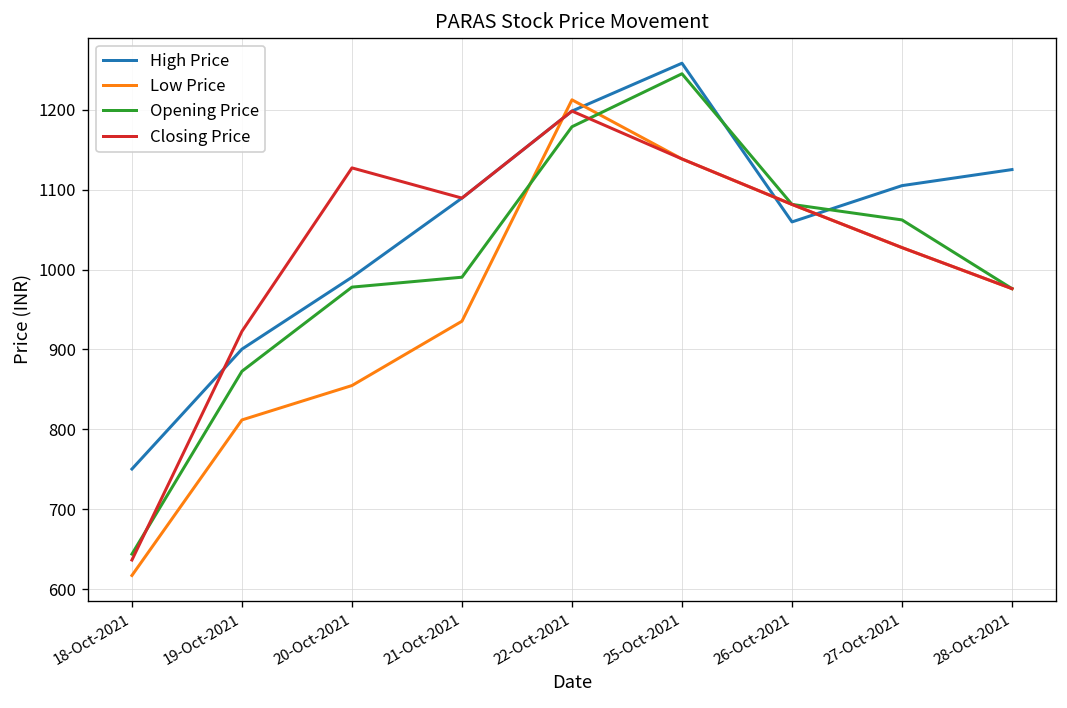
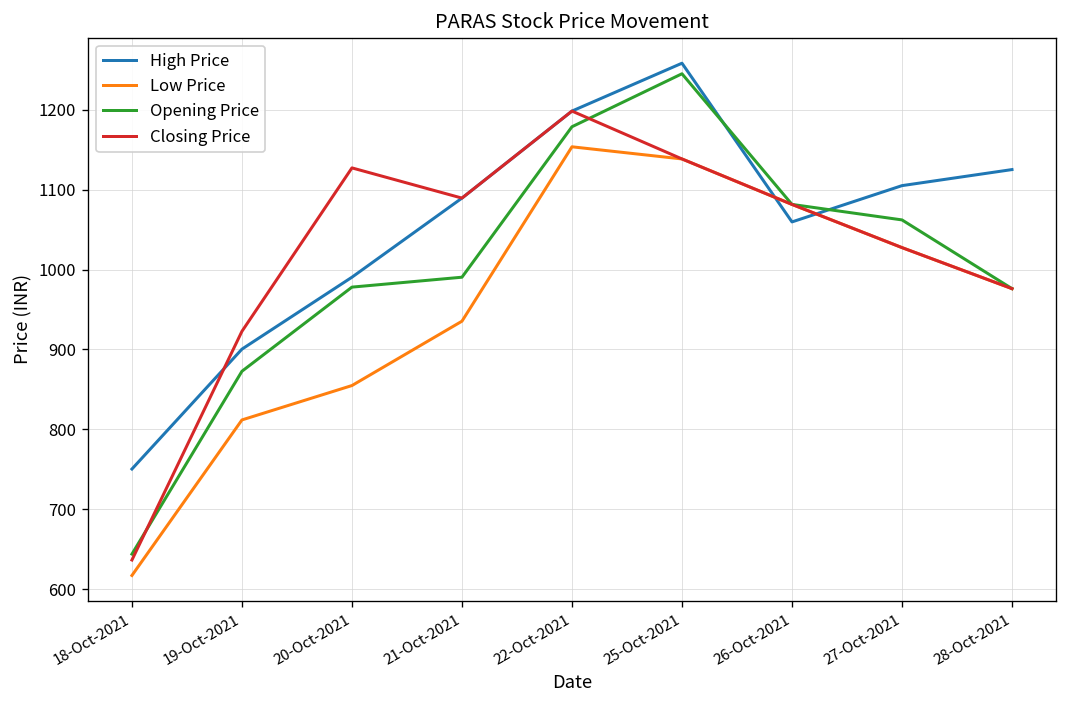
Low Price, 22-Oct-2021: 1210 -> 1150
